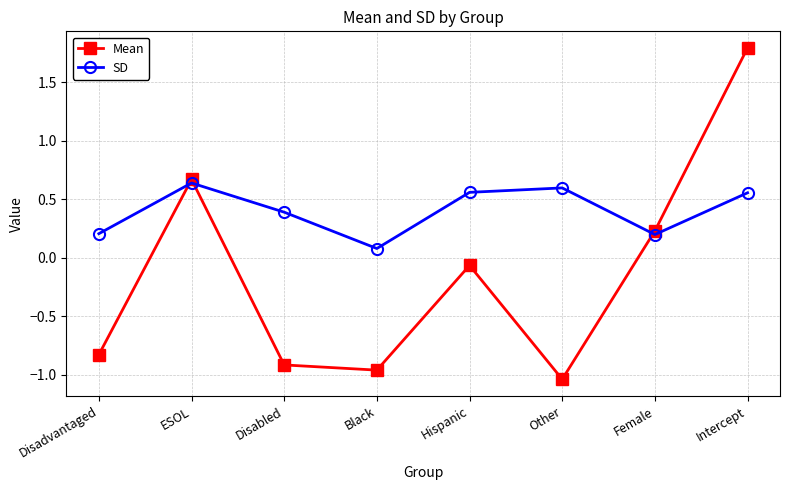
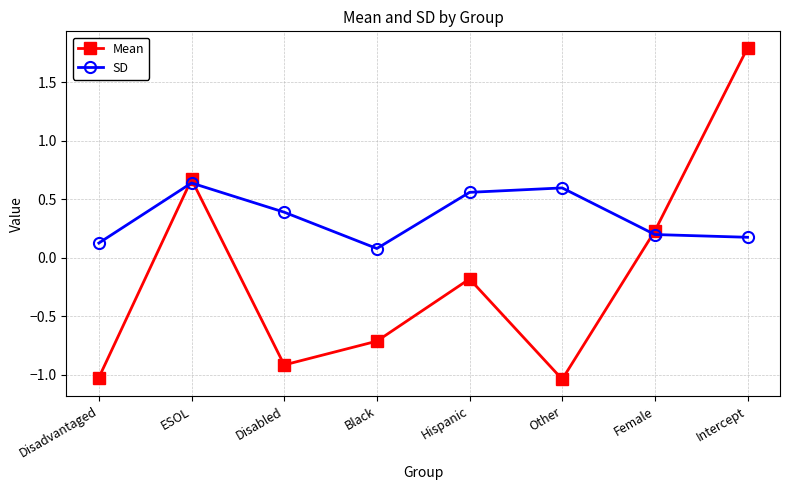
Mean, Disadvantaged: -0.83 -> -1.02
SD, Disadvantaged: 0.21 -> 0.13
Mean, Black: -0.96 -> -0.71
Mean, Hispanic: -0.06 -> -0.18
SD, Intercept: 0.56 -> 0.18
